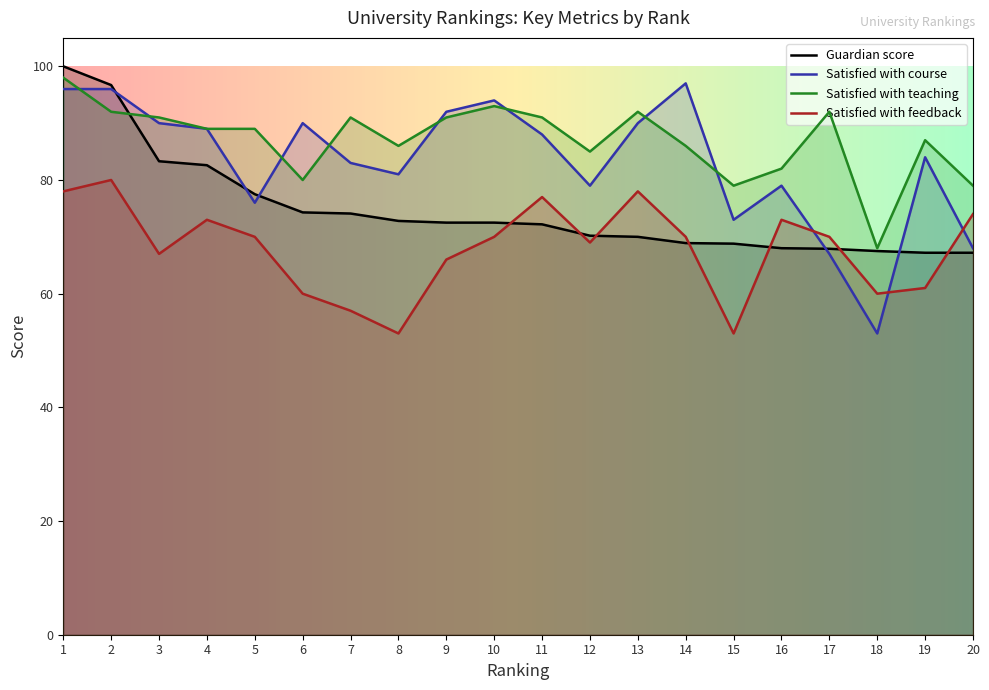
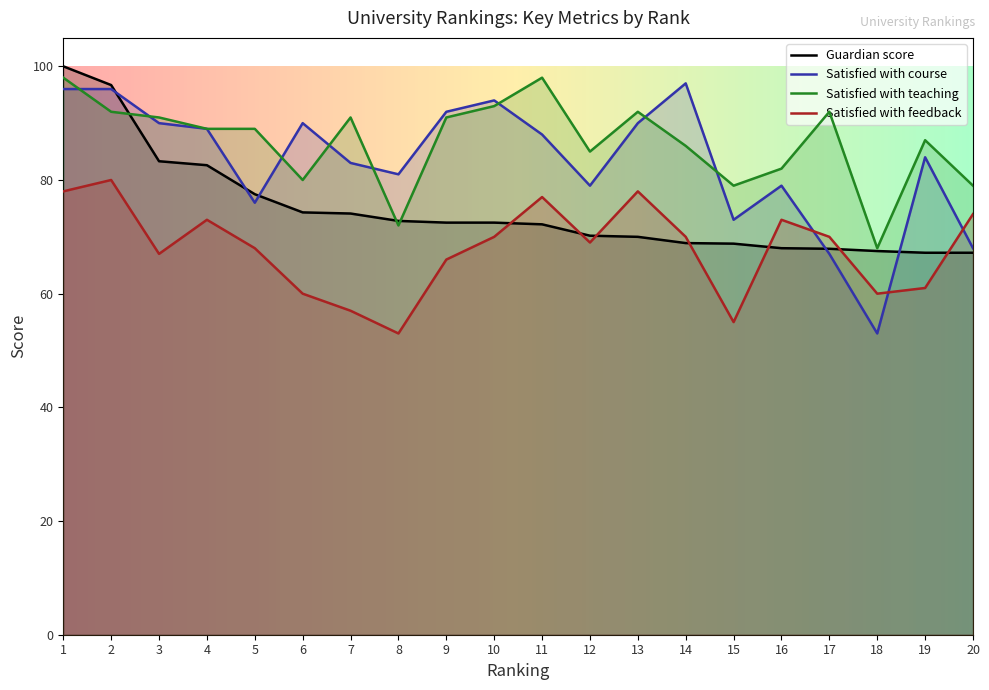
Satisfied with feedback, 5: 70 -> 68
Satisfied with teaching, 8: 86 -> 72
Satisfied with teaching, 11: 91 -> 98
Satisfied with feedback, 15: 53 -> 55
